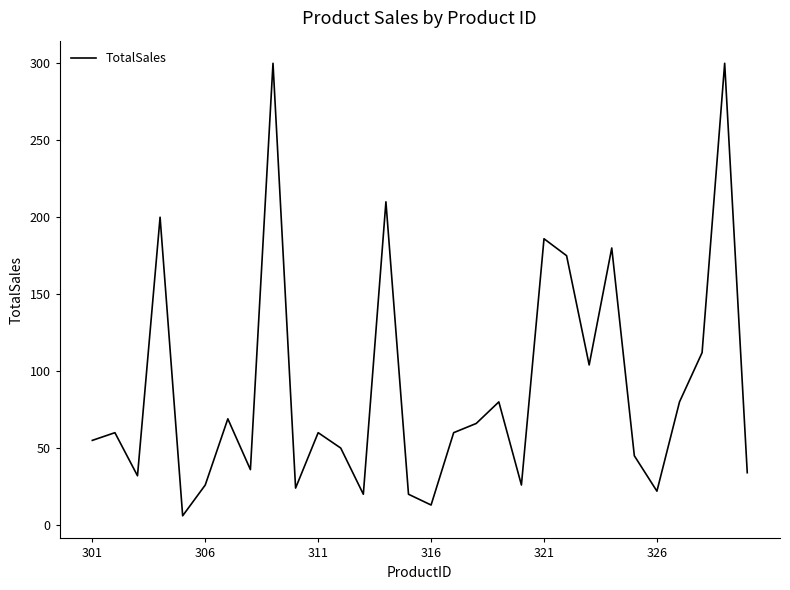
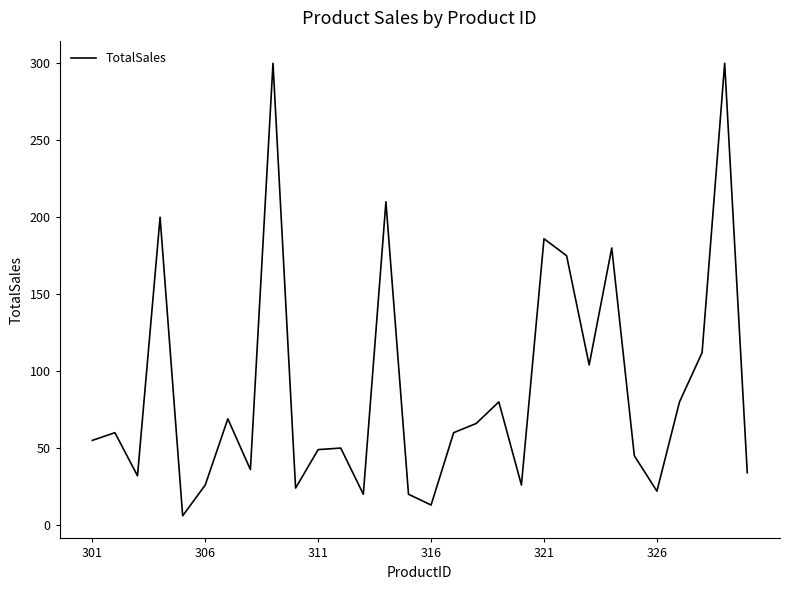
311: 60 -> 49
